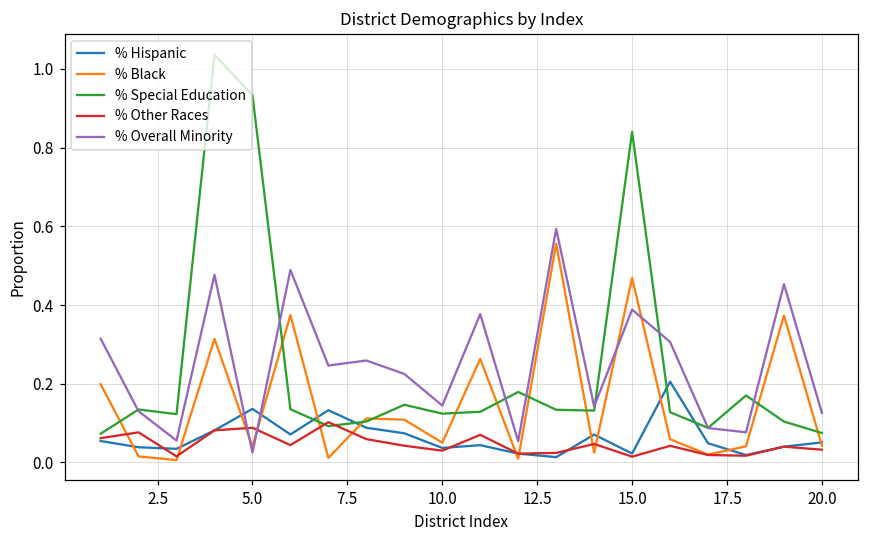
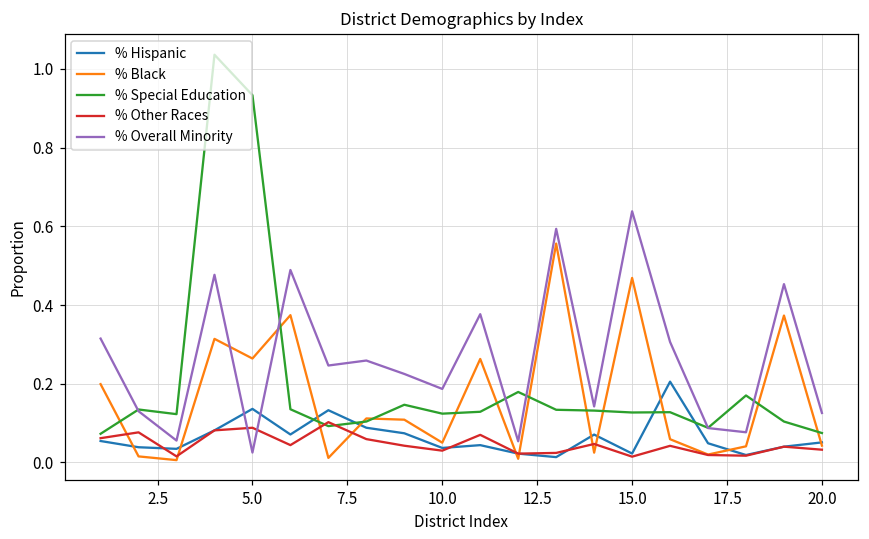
% Black, 5.0: 0.04 -> 0.26
% Overall Minority, 10.0: 0.14 -> 0.19
% Special Education, 15.0: 0.84 -> 0.13
% Overall Minority, 15.0: 0.39 -> 0.64
